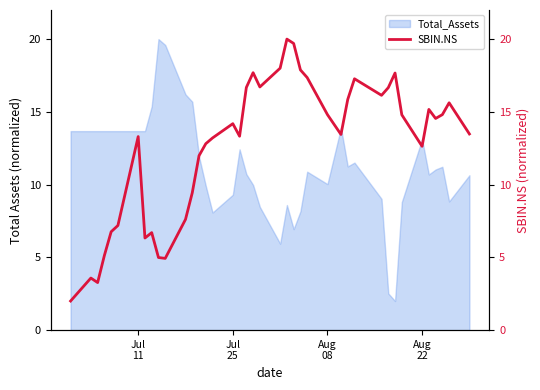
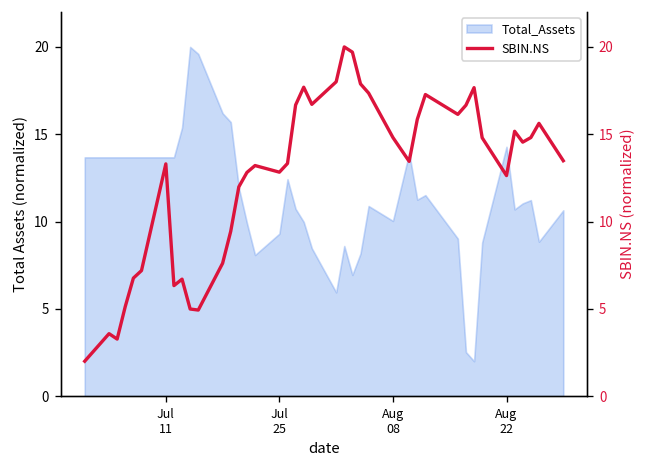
Total_Assets, Aug 22: 13.1 -> 14.3
SBIN.NS, Jul 25: 14.2 -> 12.8
